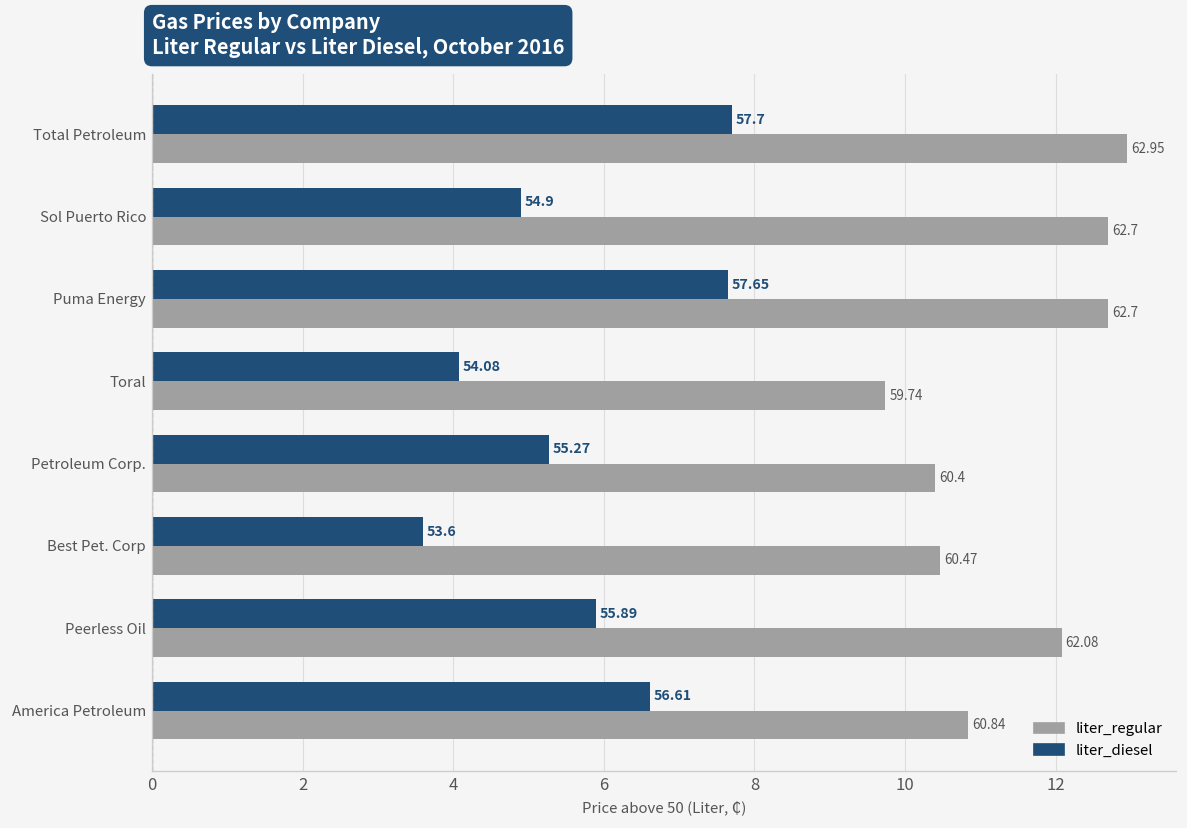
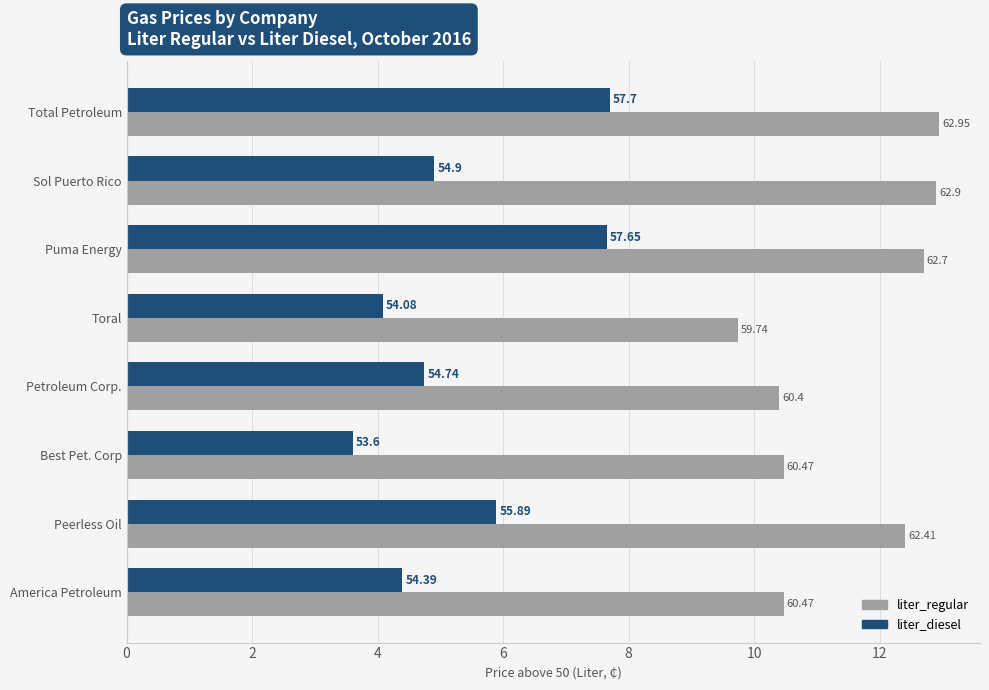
liter_regular, Sol Puerto Rico: 62.7 -> 62.9
liter_diesel, Petroleum Corp.: 55.27 -> 54.74
liter_regular, Peerless Oil: 62.08 -> 62.41
liter_diesel, America Petroleum: 56.61 -> 54.39
liter_regular, America Petroleum: 60.84 -> 60.47
